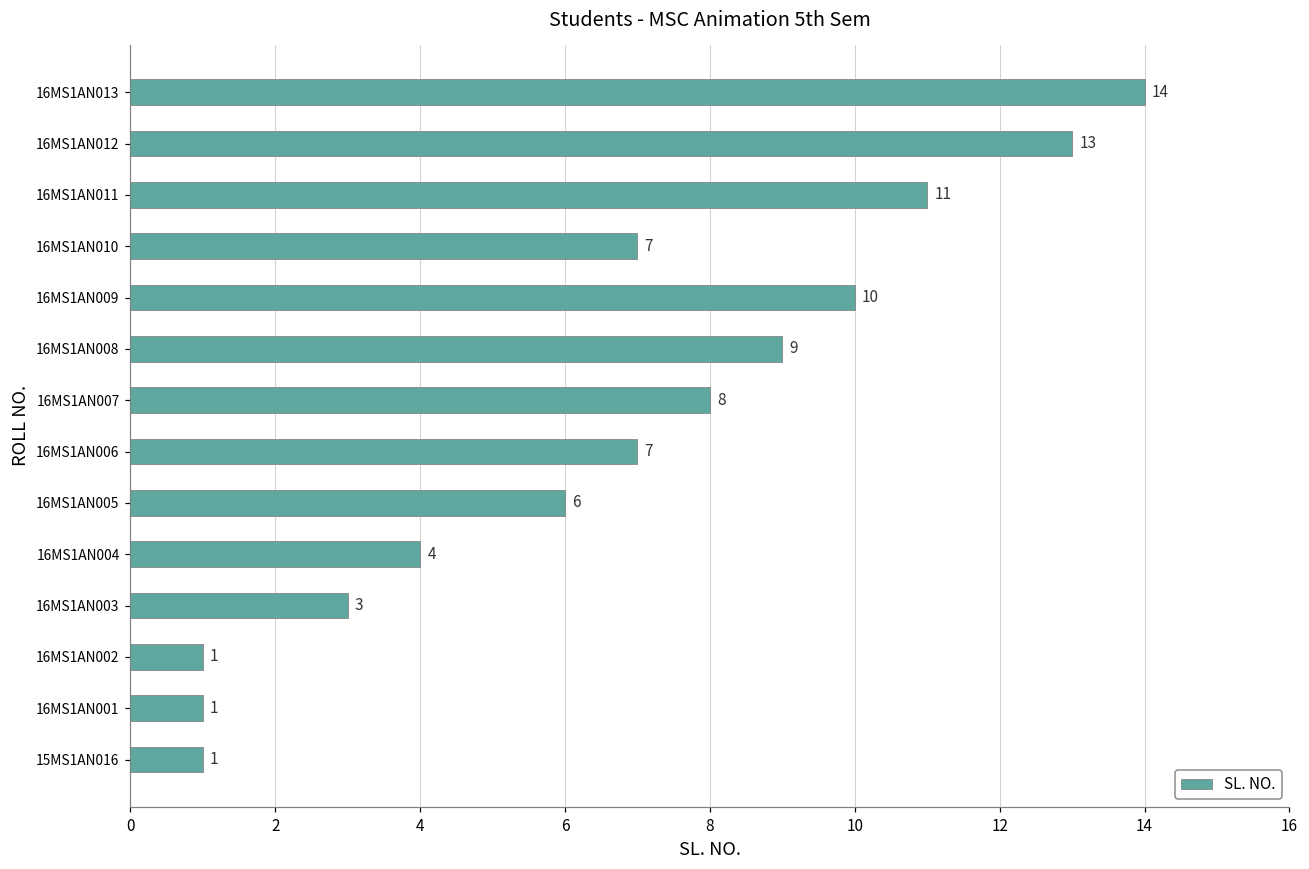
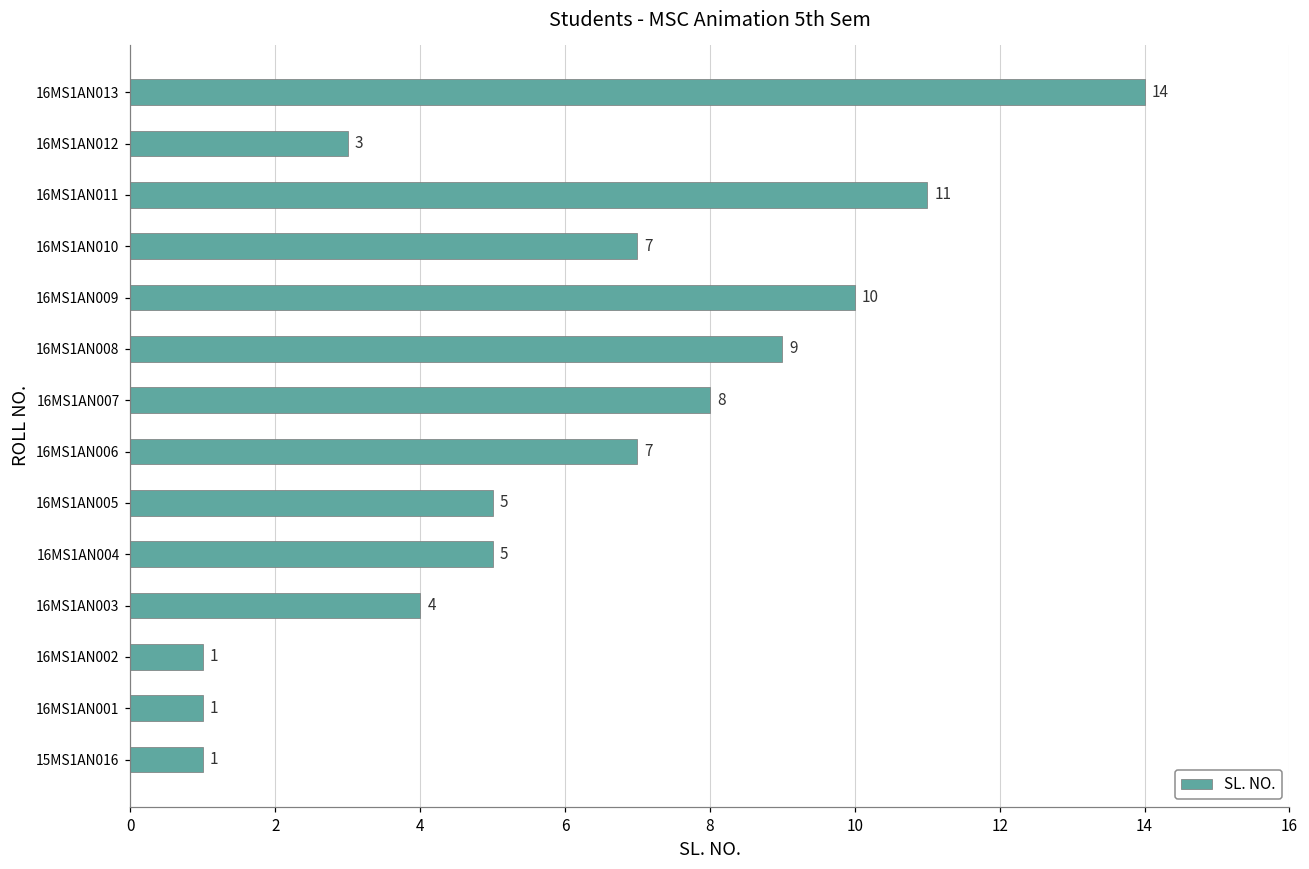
16MS1AN012: 13 -> 3
16MS1AN005: 6 -> 5
16MS1AN004: 4 -> 5
16MS1AN003: 3 -> 4
